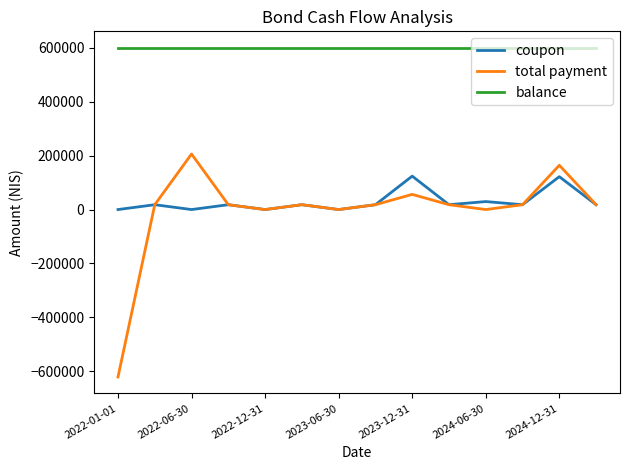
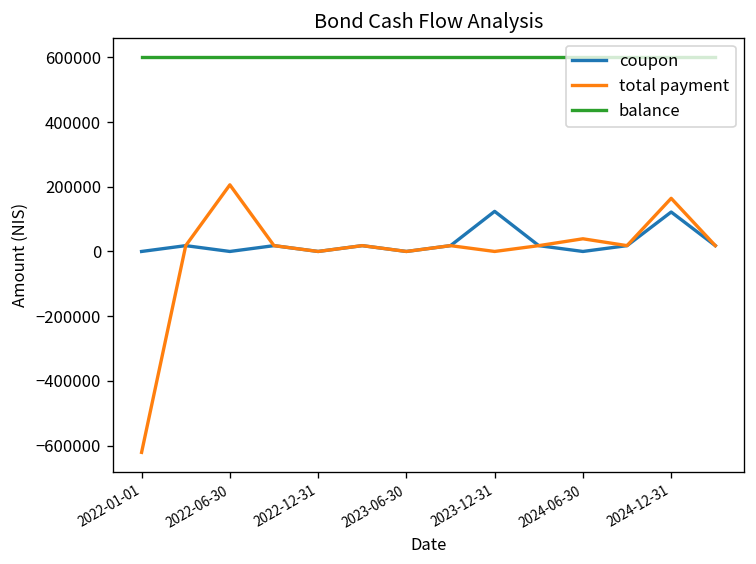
total payment, 2023-12-31: 60000 -> 0
coupon, 2024-06-30: 30000 -> 0
total payment, 2024-06-30: 0 -> 40000
